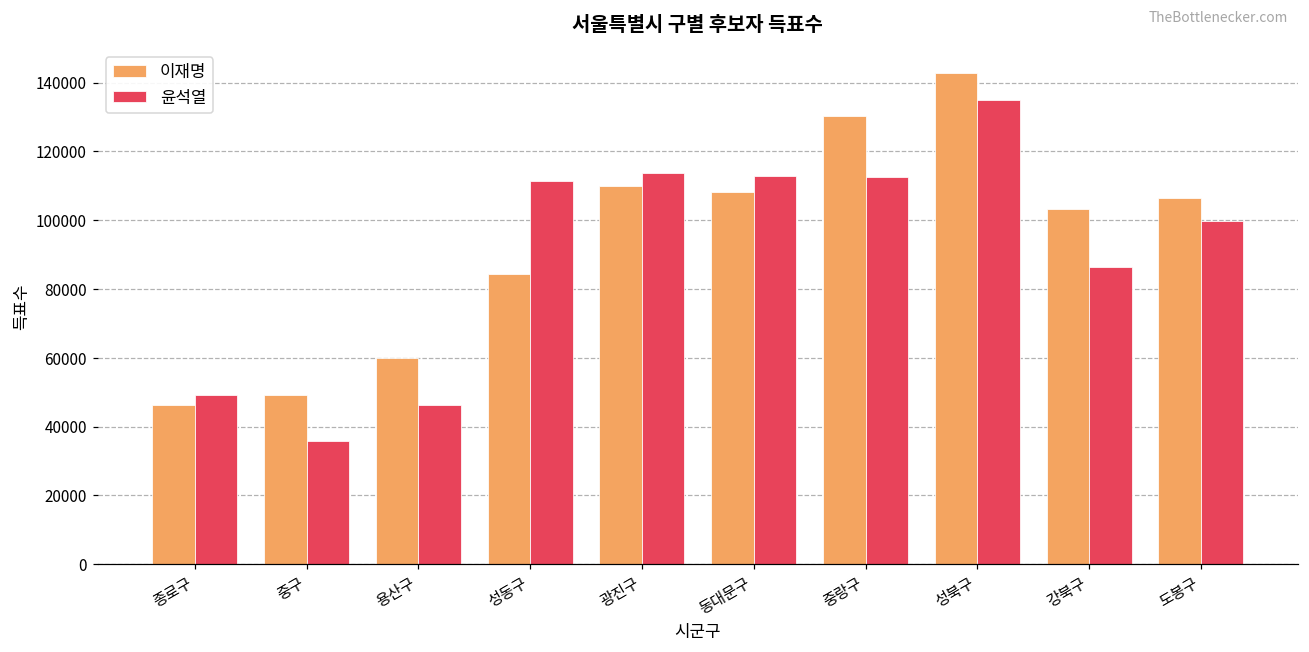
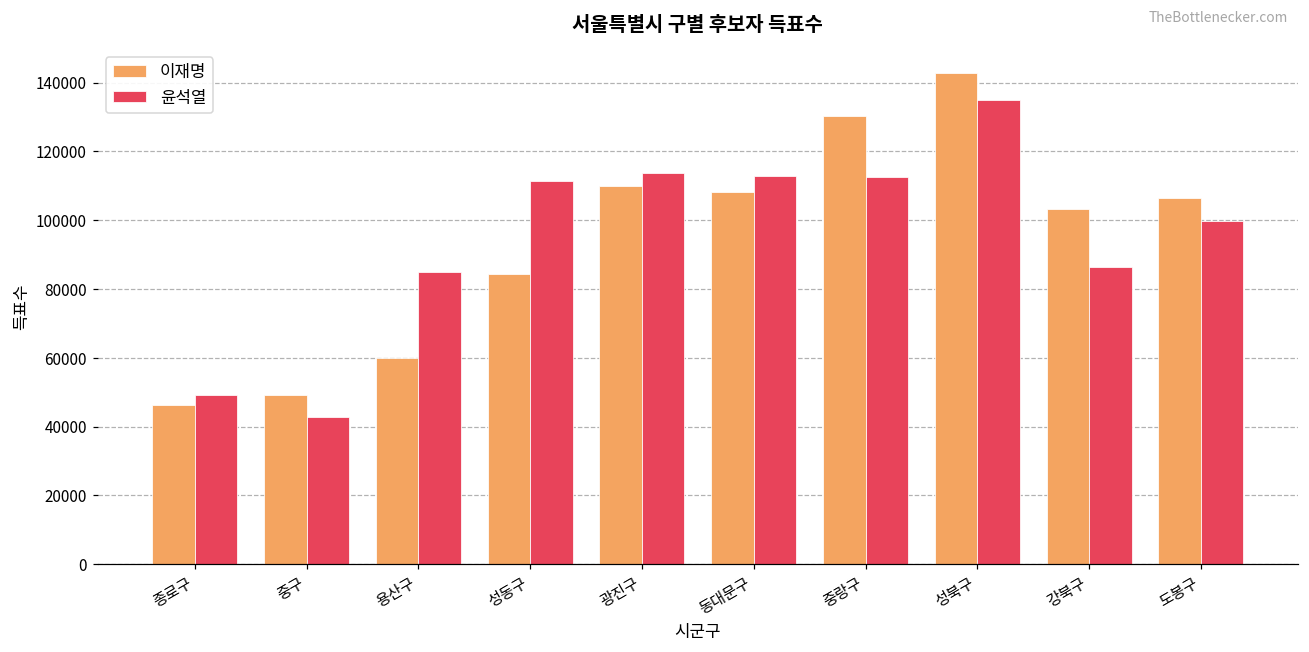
윤석열, 중구: 36000 -> 43000
윤석열, 용산구: 46000 -> 85000
